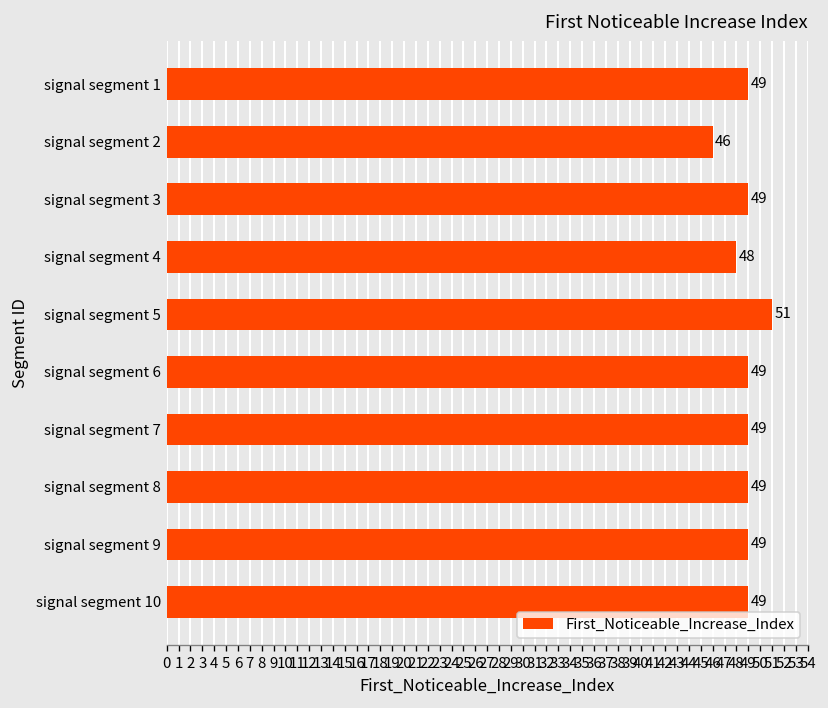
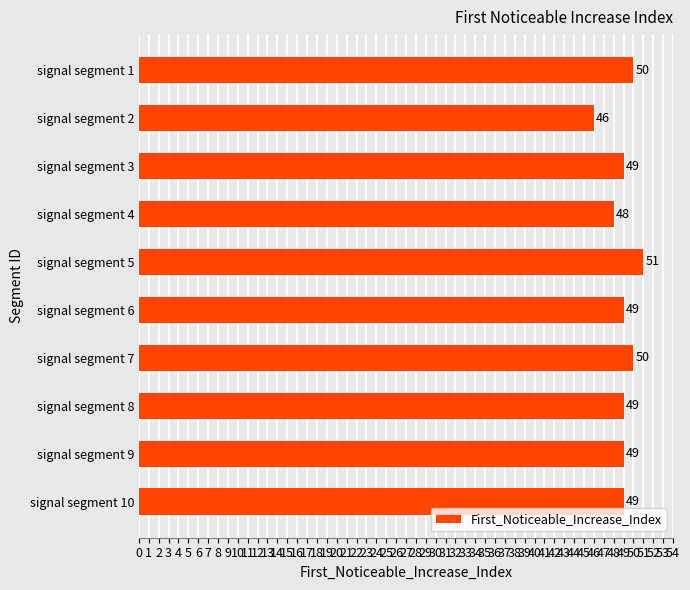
signal segment 1: 49 -> 50
signal segment 7: 49 -> 50
